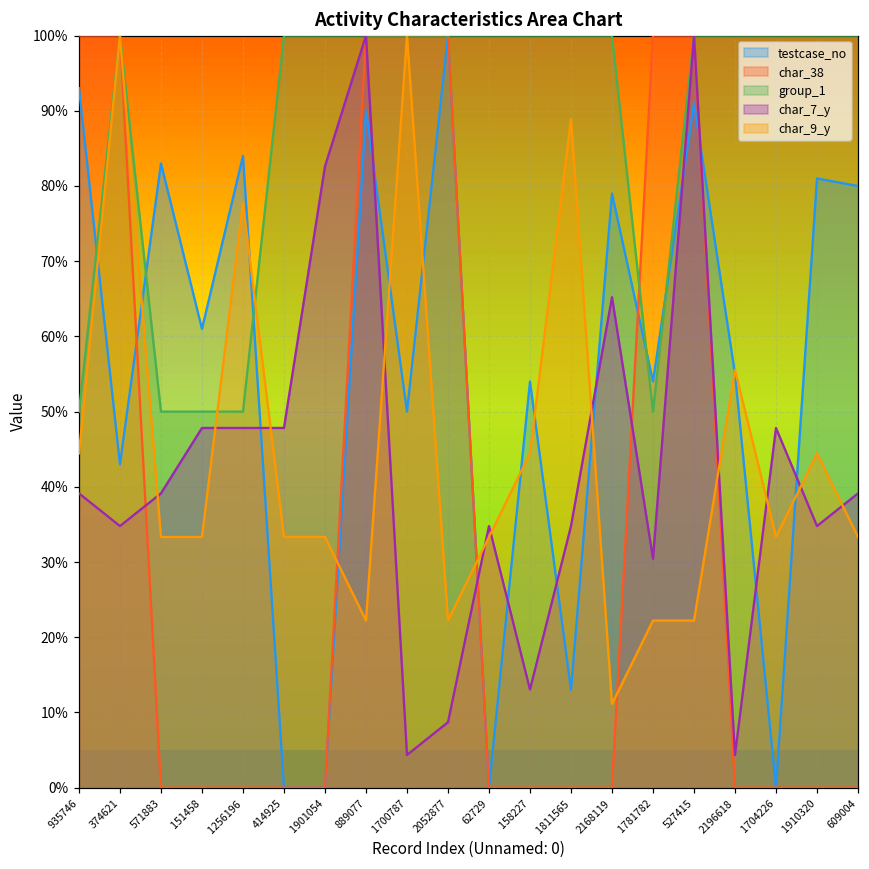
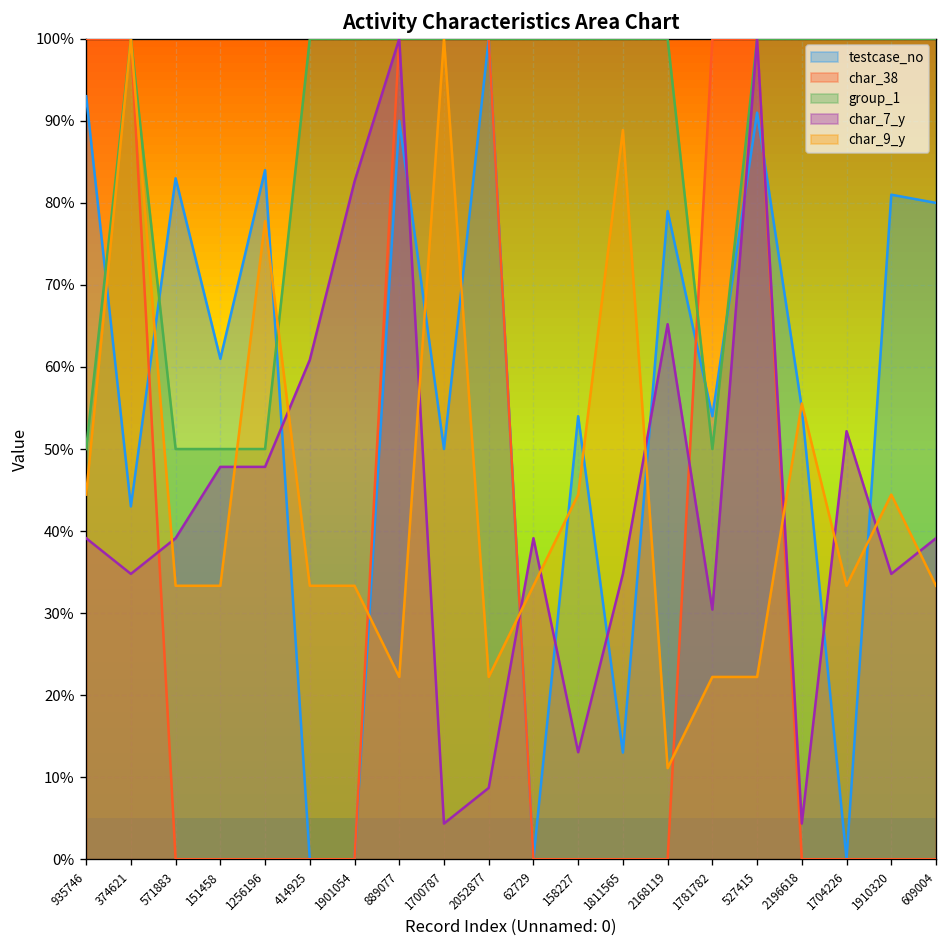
char_7_y, 414925: 48% -> 61%
char_7_y, 62729: 35% -> 39%
char_7_y, 1704226: 48% -> 52%
